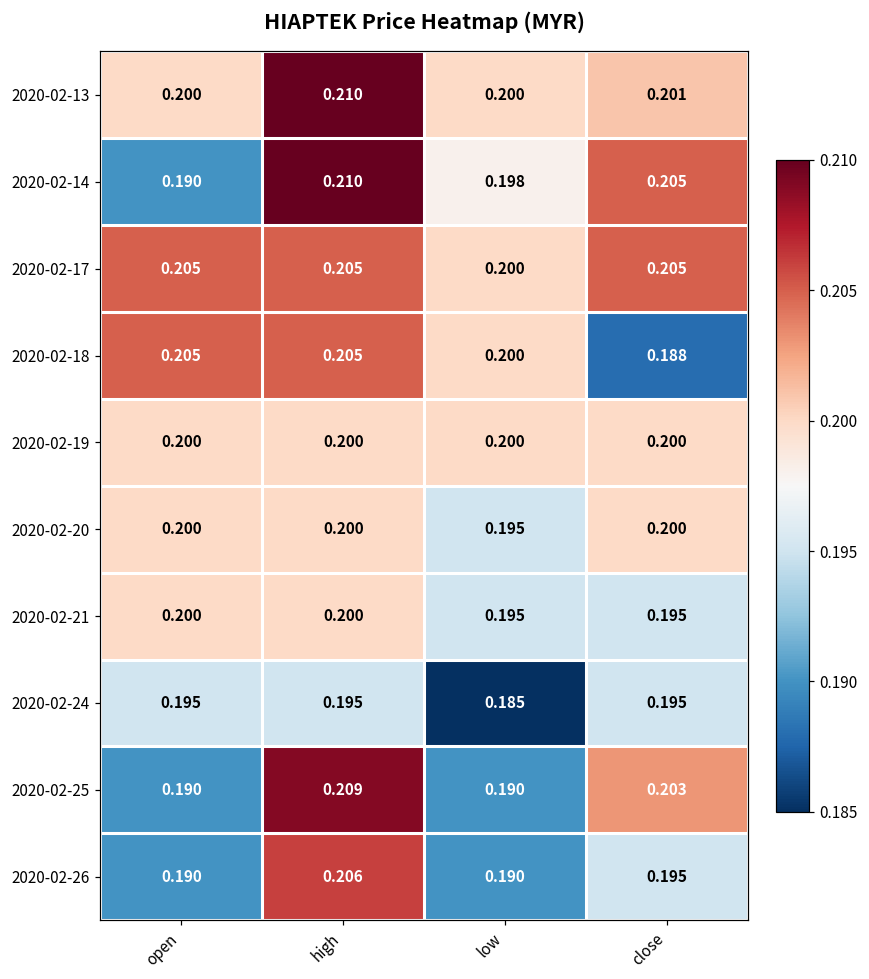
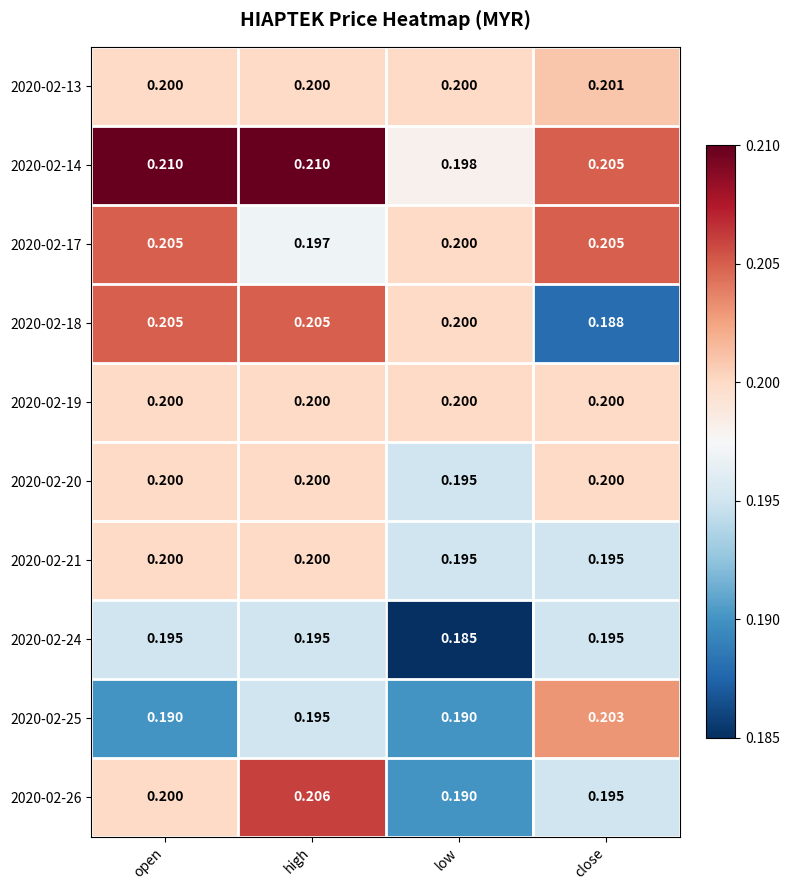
2020-02-13, high: 0.210 -> 0.200
2020-02-14, open: 0.190 -> 0.210
2020-02-17, high: 0.205 -> 0.197
2020-02-25, high: 0.209 -> 0.195
2020-02-26, open: 0.190 -> 0.200
